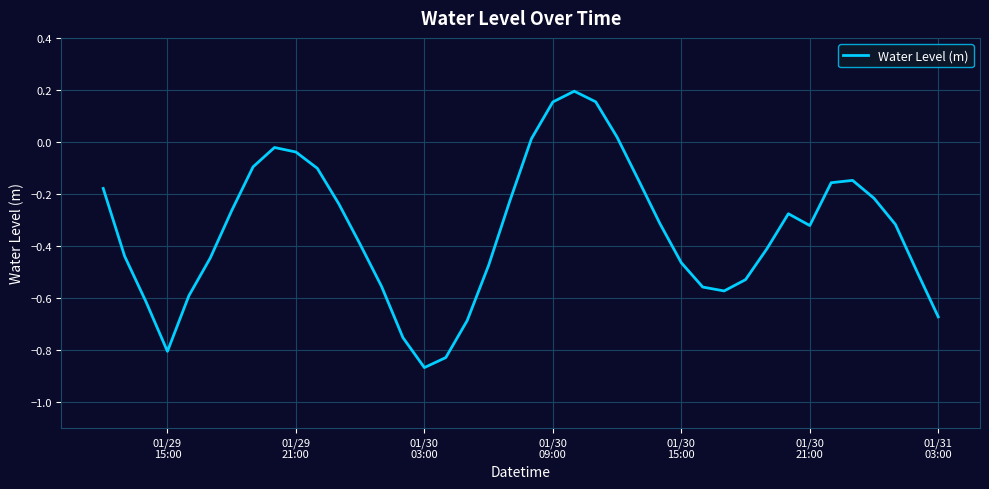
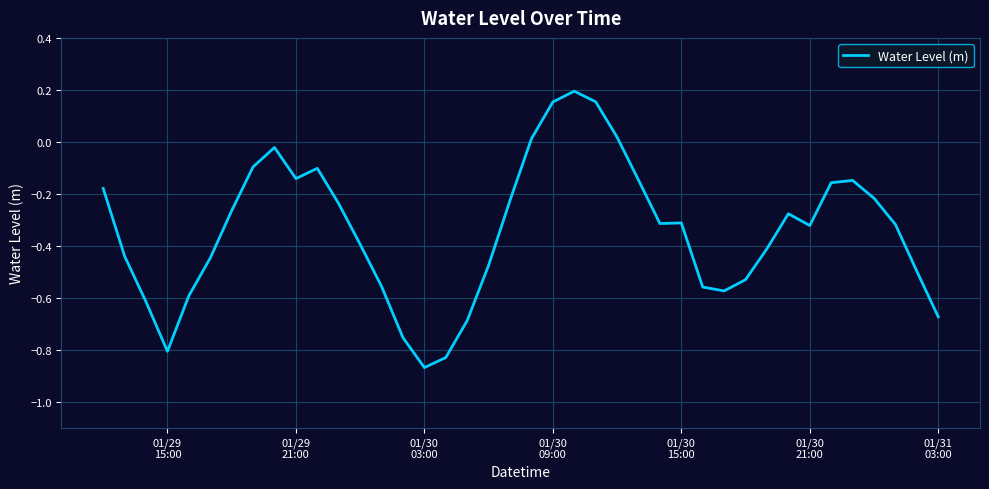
01/29 21:00: -0.04 -> -0.14
01/30 15:00: -0.47 -> -0.31
